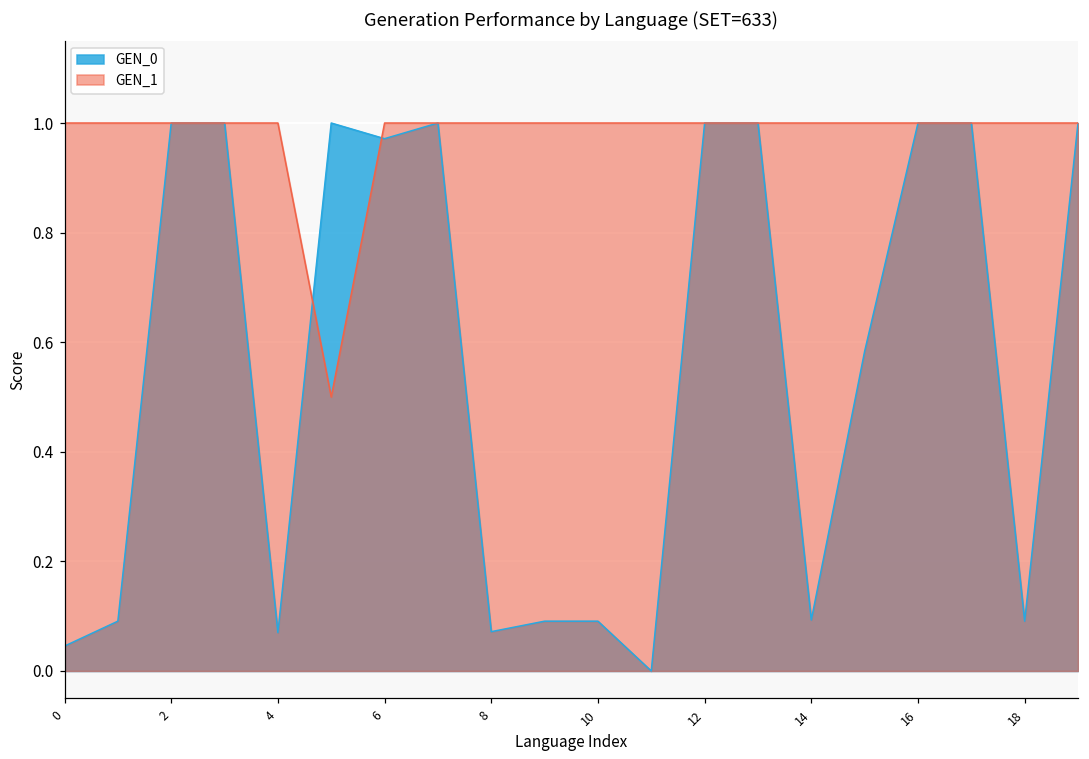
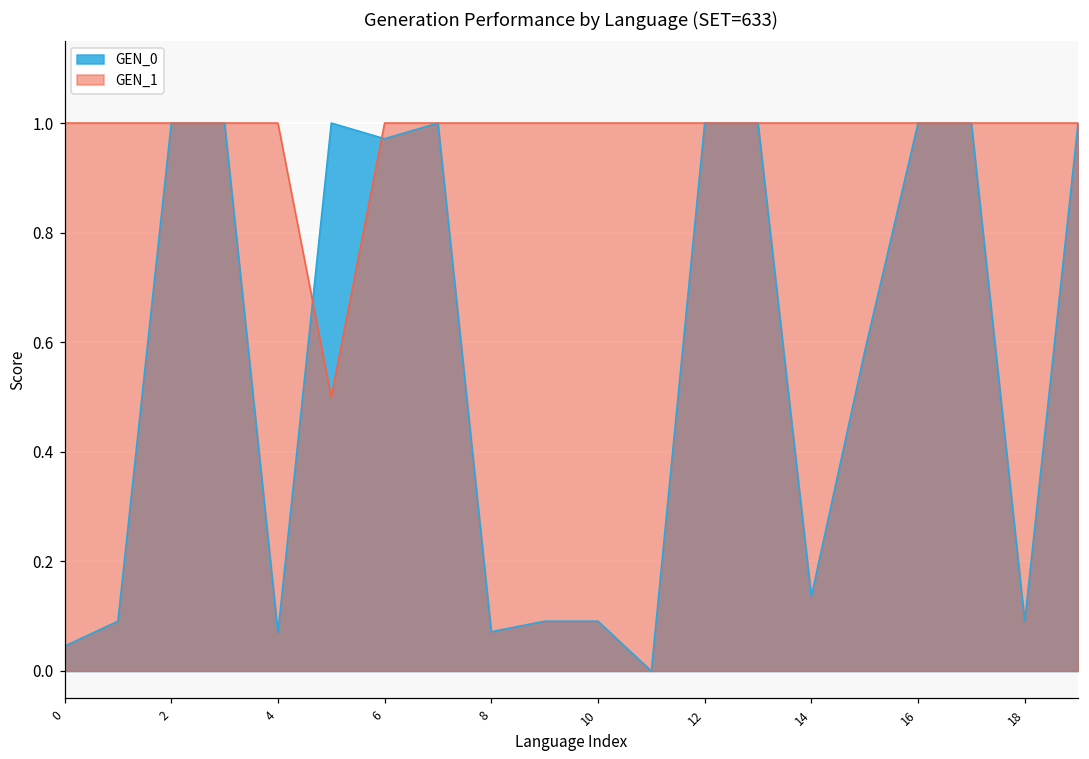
GEN_0, 14: 0.09 -> 0.14
